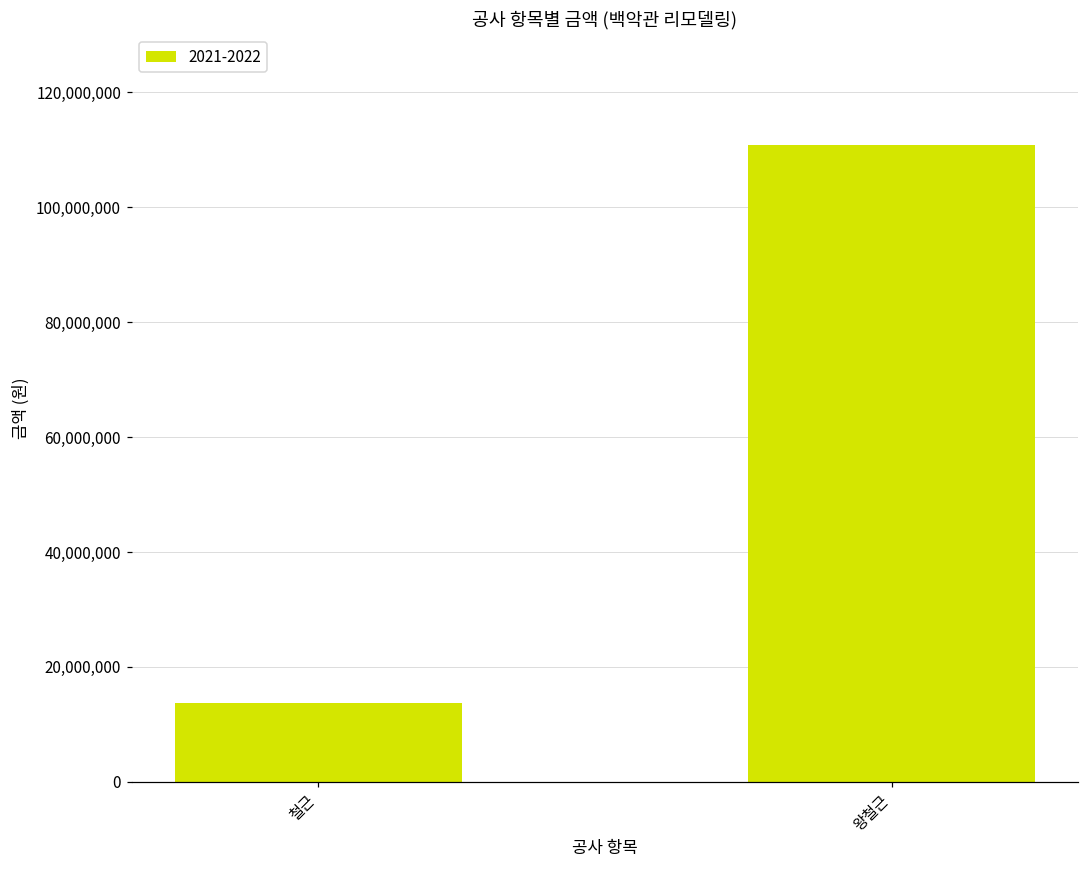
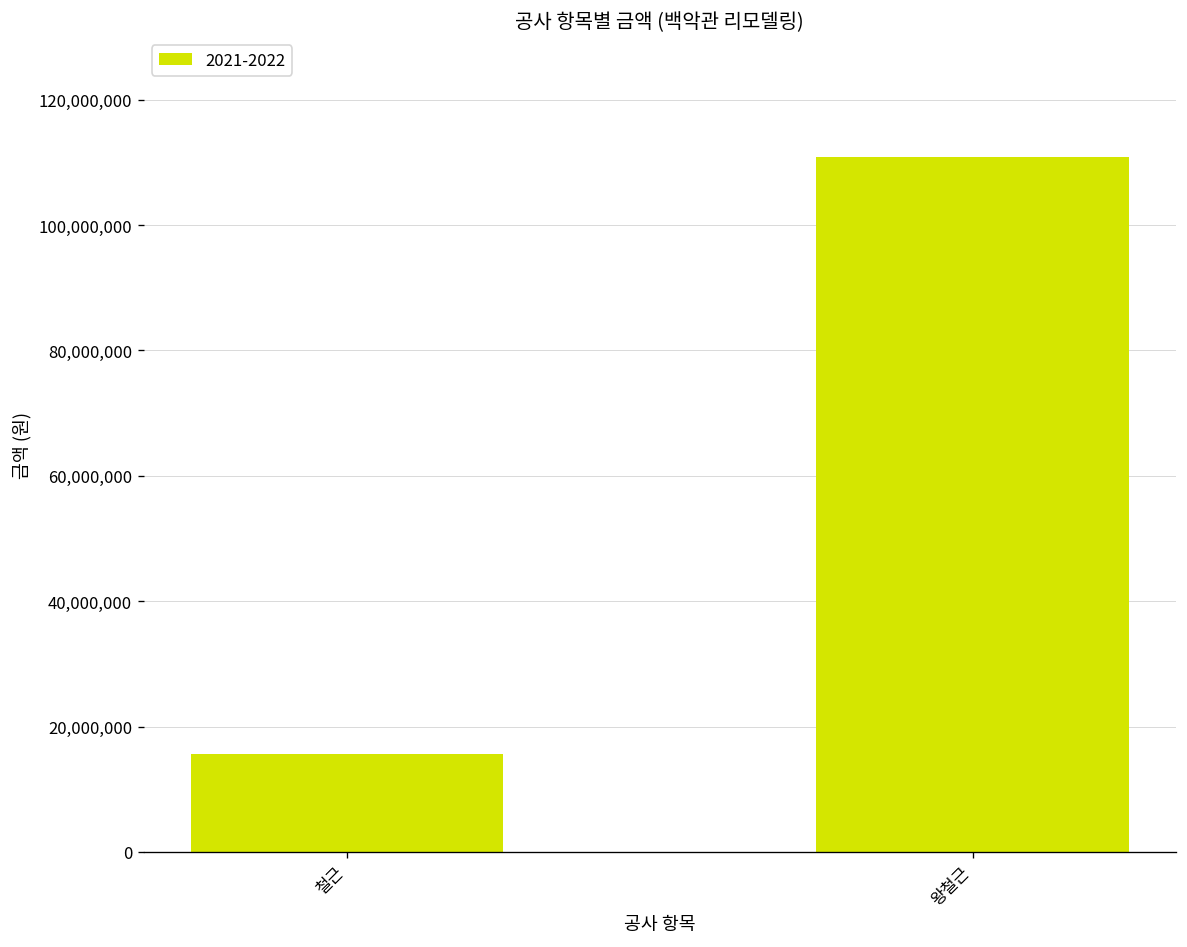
철근: 14,000,000 -> 16,000,000
